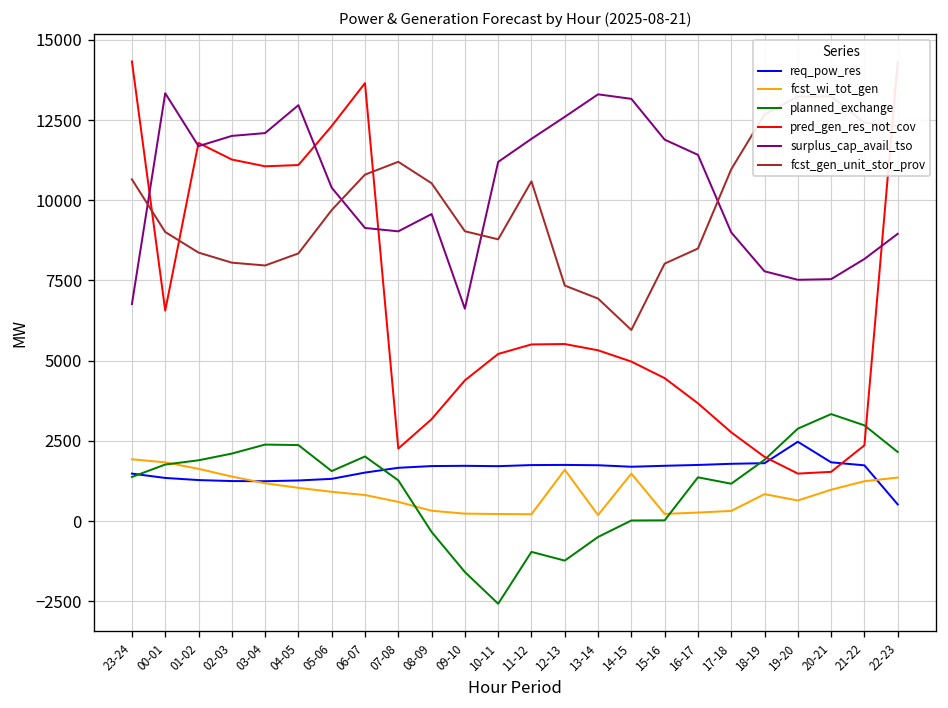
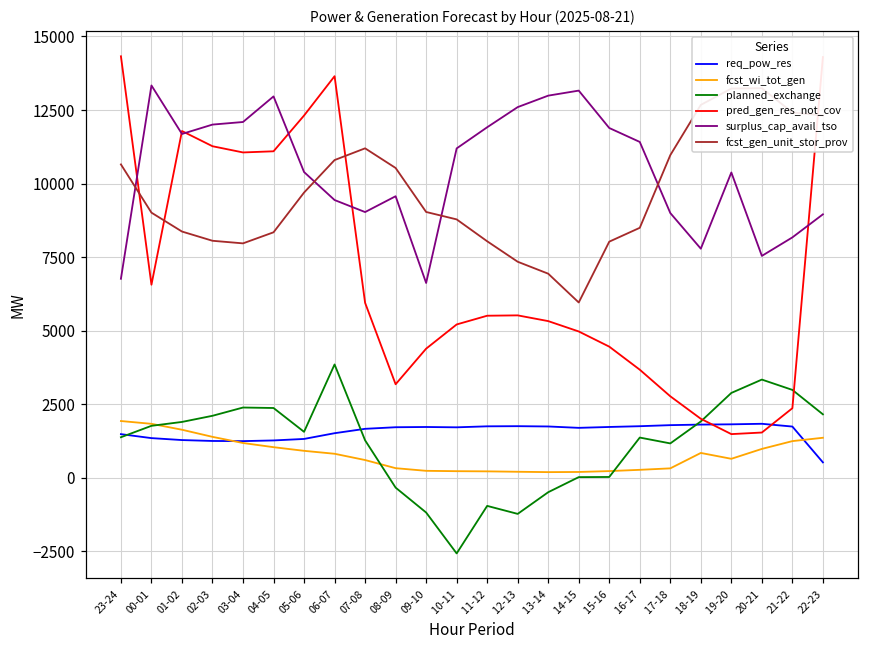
planned_exchange, 06-07: 2000 -> 3900
surplus_cap_avail_tso, 06-07: 9100 -> 9400
pred_gen_res_not_cov, 07-08: 2300 -> 5900
planned_exchange, 09-10: -1600 -> -1200
fcst_gen_unit_stor_prov, 11-12: 10600 -> 8000
fcst_wi_tot_gen, 12-13: 1600 -> 200
surplus_cap_avail_tso, 13-14: 13300 -> 13000
fcst_wi_tot_gen, 14-15: 1500 -> 200
req_pow_res, 19-20: 2500 -> 1800
surplus_cap_avail_tso, 19-20: 7500 -> 10400
